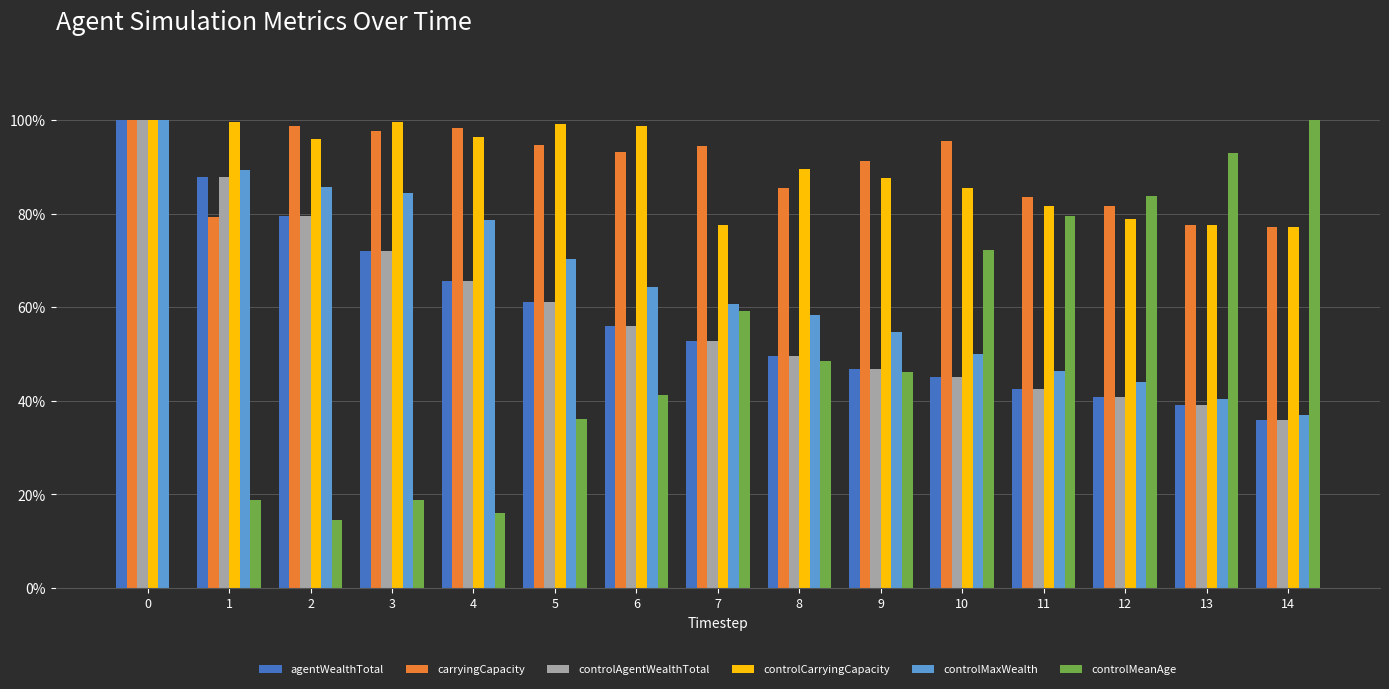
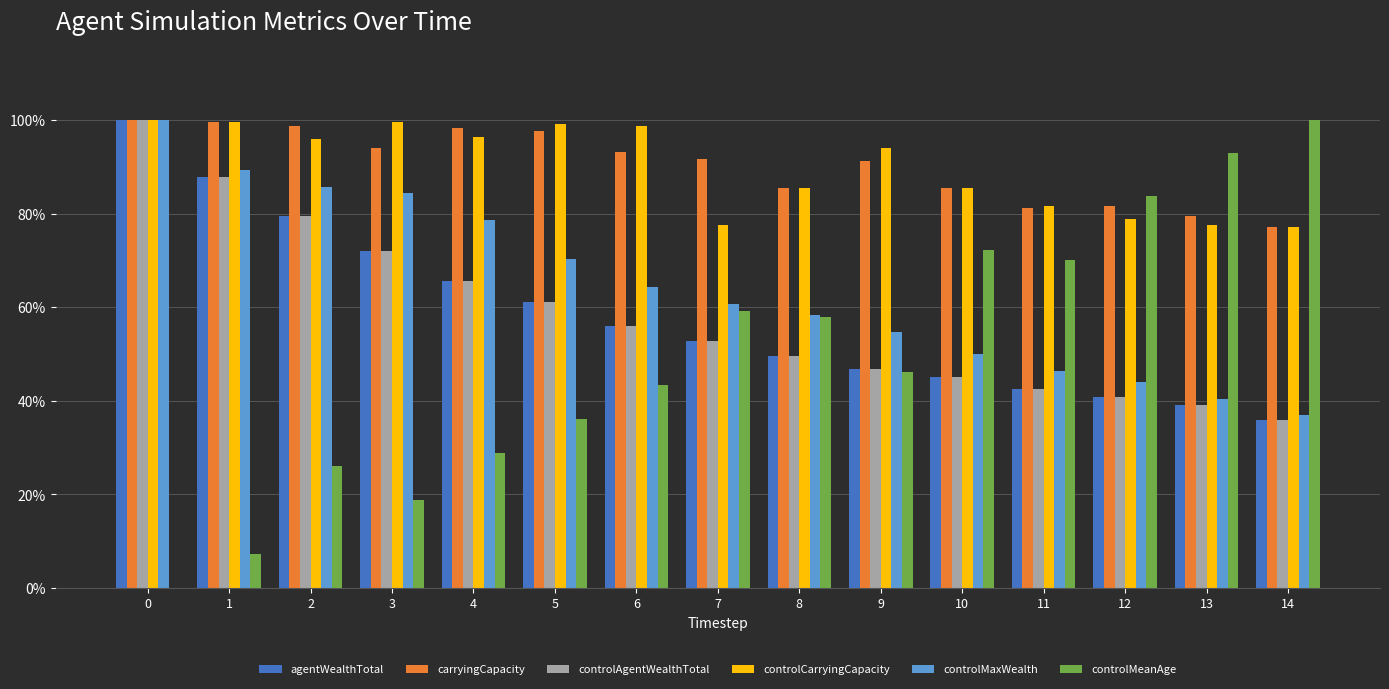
carryingCapacity, 1: 79% -> 100%
controlMeanAge, 1: 19% -> 7%
controlMeanAge, 2: 14% -> 26%
carryingCapacity, 3: 98% -> 94%
controlMeanAge, 4: 16% -> 29%
carryingCapacity, 5: 95% -> 98%
controlMeanAge, 6: 41% -> 43%
carryingCapacity, 7: 94% -> 92%
controlCarryingCapacity, 8: 90% -> 86%
controlMeanAge, 8: 48% -> 58%
controlCarryingCapacity, 9: 88% -> 94%
carryingCapacity, 10: 96% -> 86%
carryingCapacity, 11: 84% -> 81%
controlMeanAge, 11: 79% -> 70%
carryingCapacity, 13: 78% -> 80%
